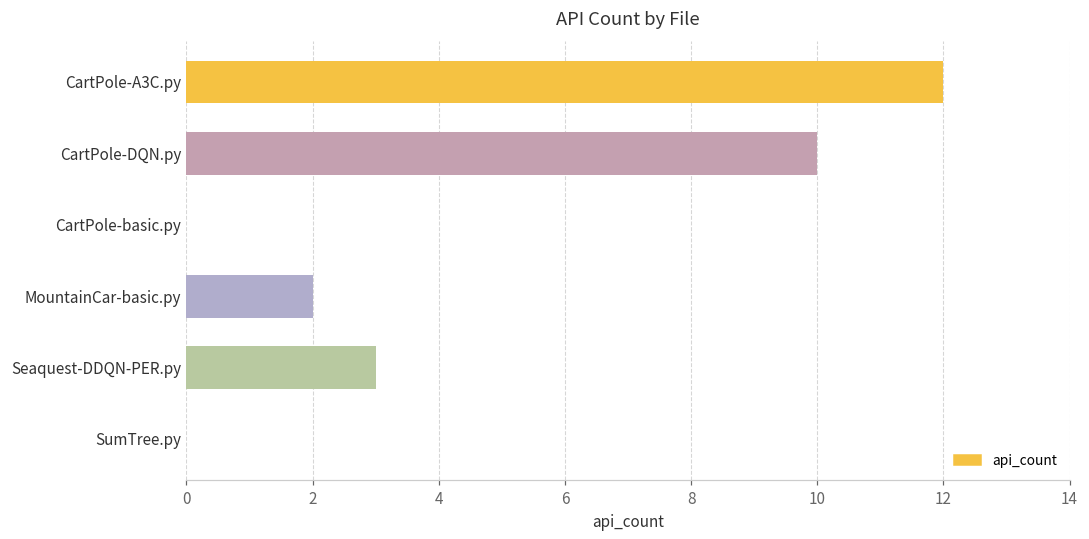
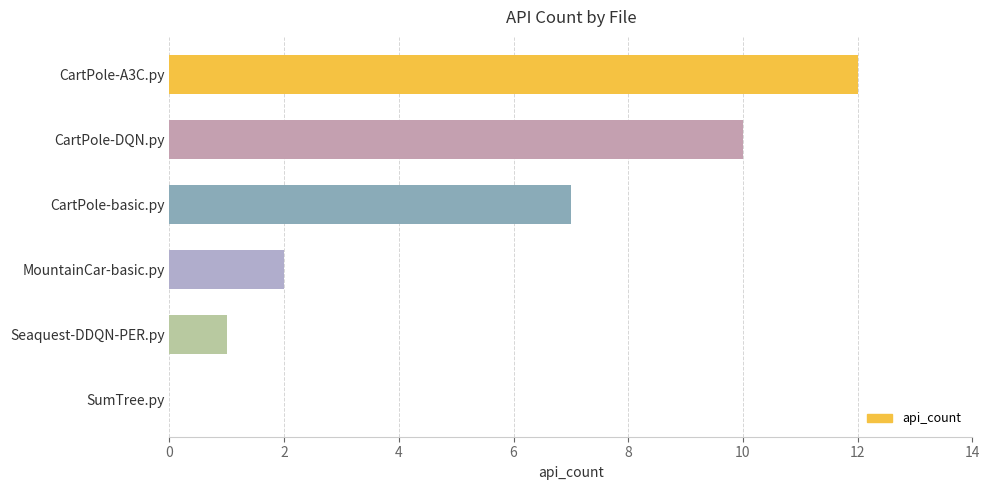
CartPole-basic.py: 0 -> 7
Seaquest-DDQN-PER.py: 3 -> 1
